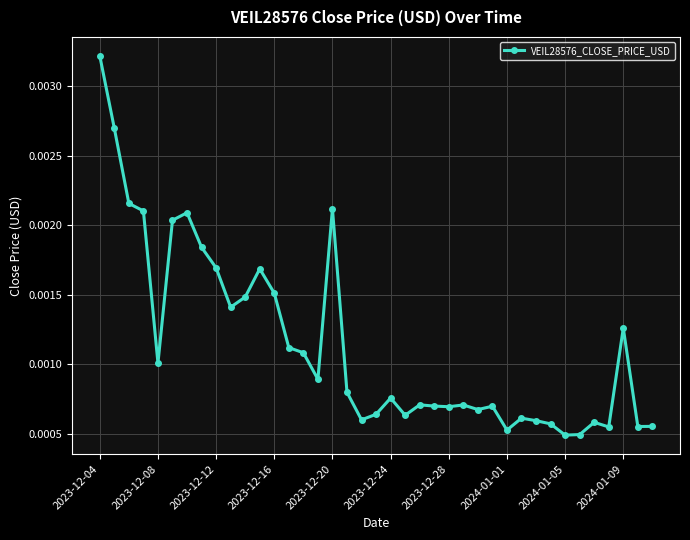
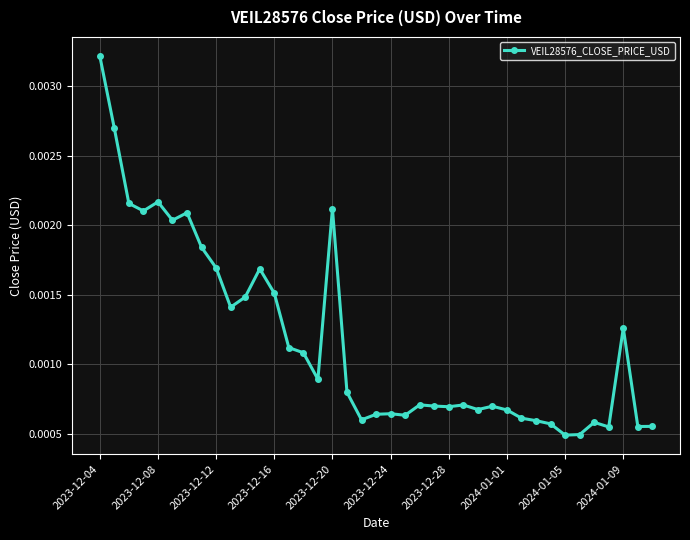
2023-12-08: 0.00101 -> 0.00217
2023-12-24: 0.00076 -> 0.00064
2024-01-01: 0.00053 -> 0.00067
